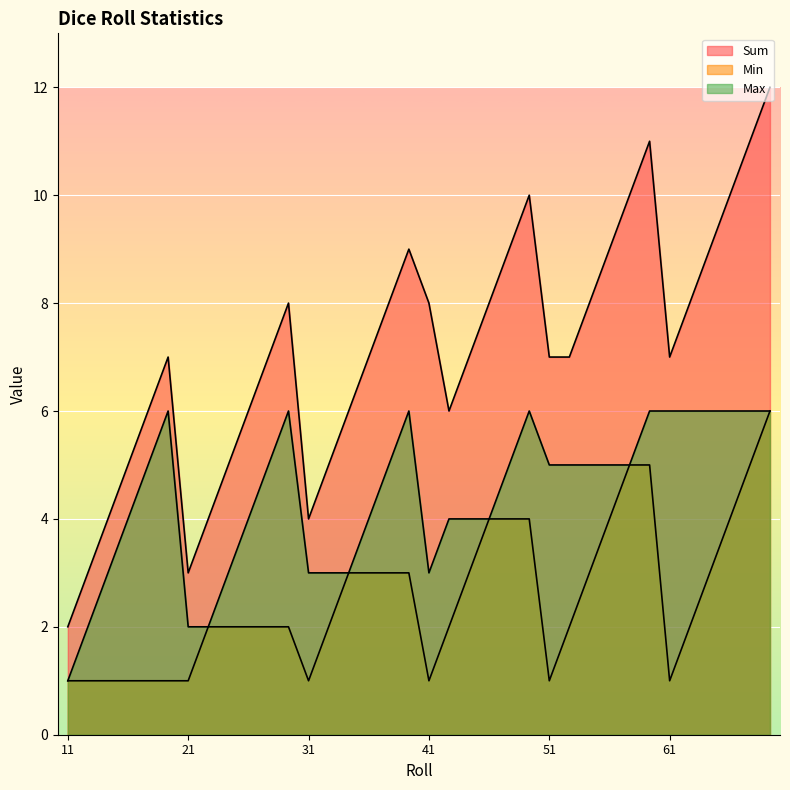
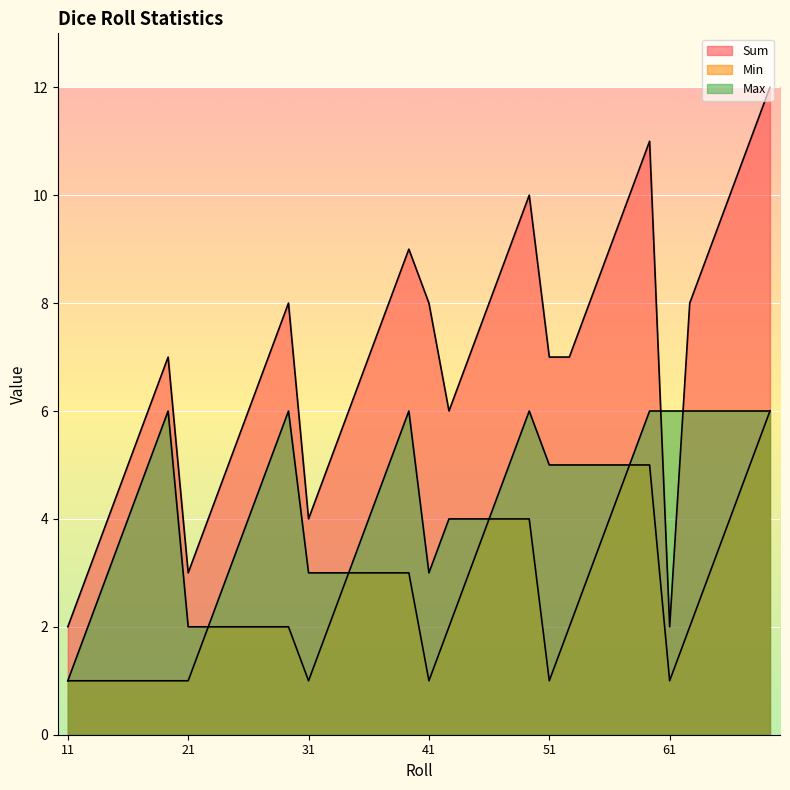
Sum, 61: 7 -> 2
